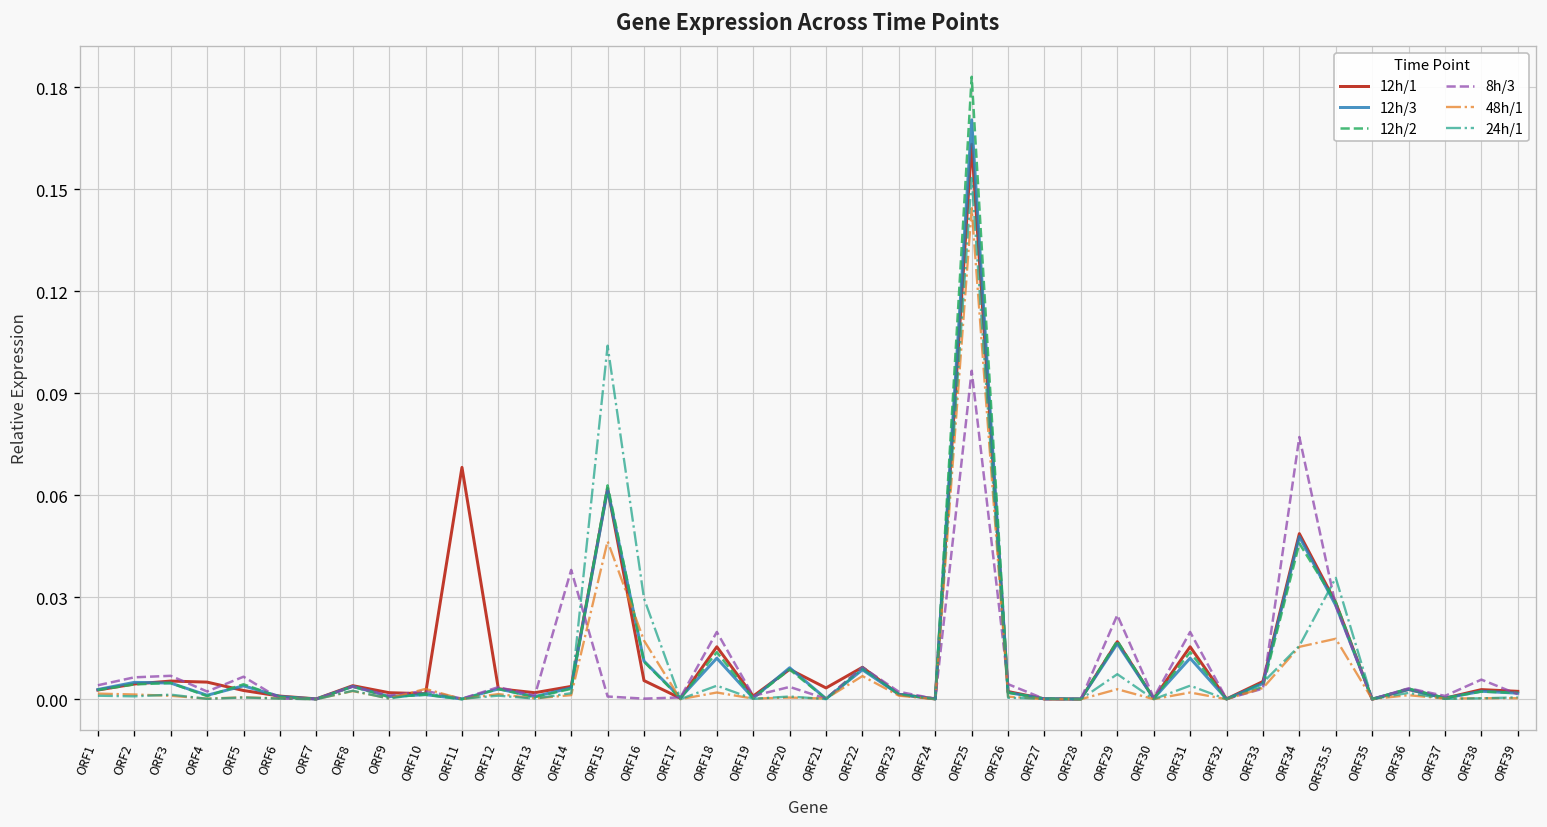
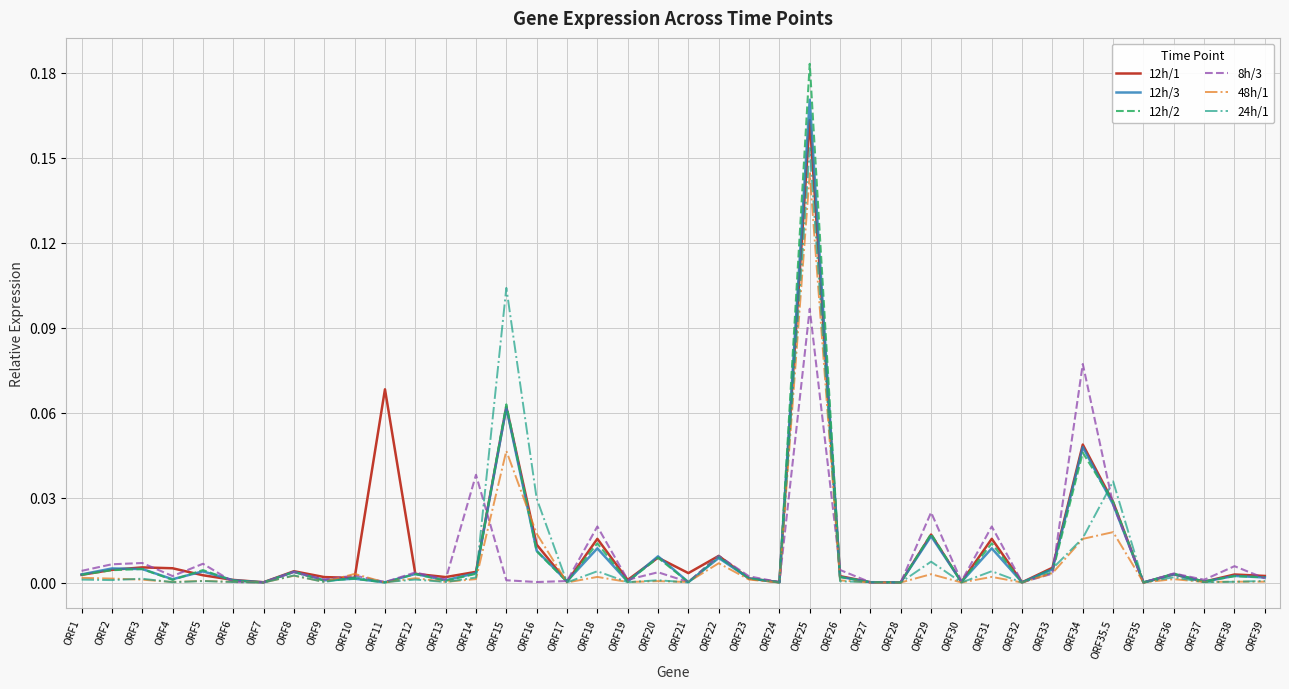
12h/1, ORF16: 0.005 -> 0.013
